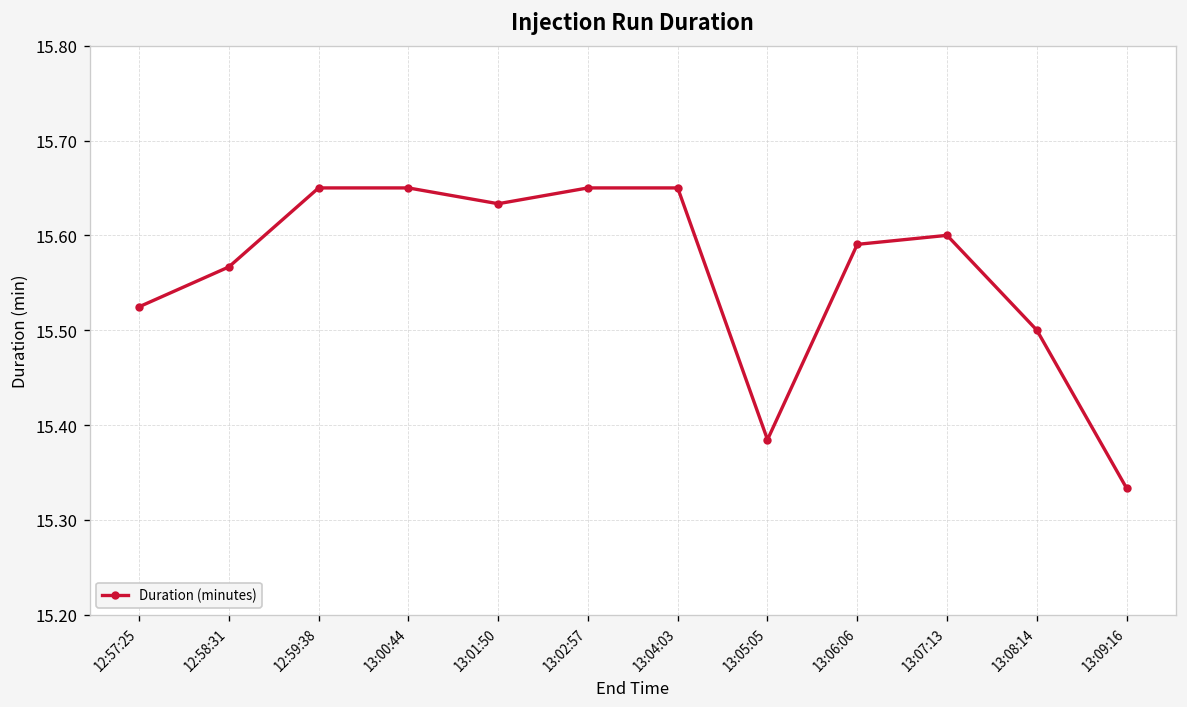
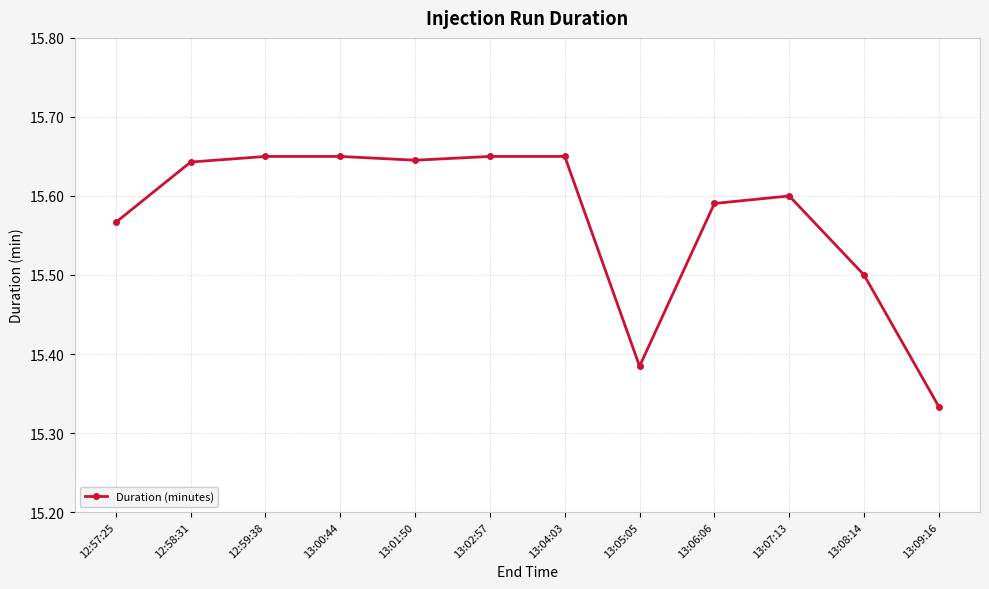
12:57:25: 15.52 -> 15.57
12:58:31: 15.57 -> 15.64
13:01:50: 15.63 -> 15.65
